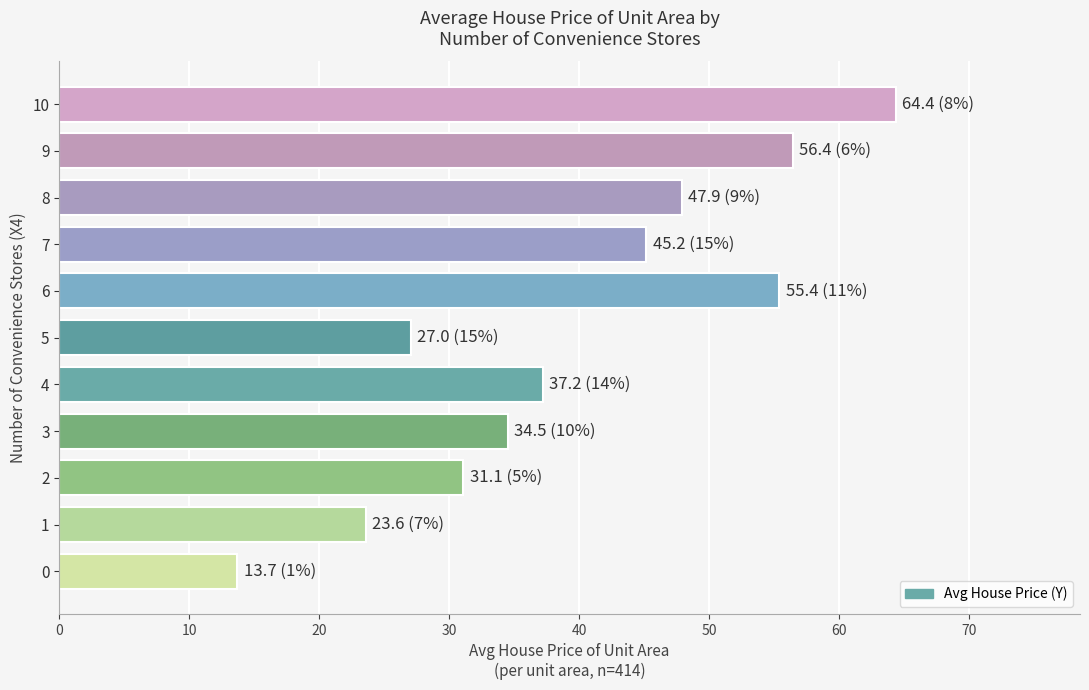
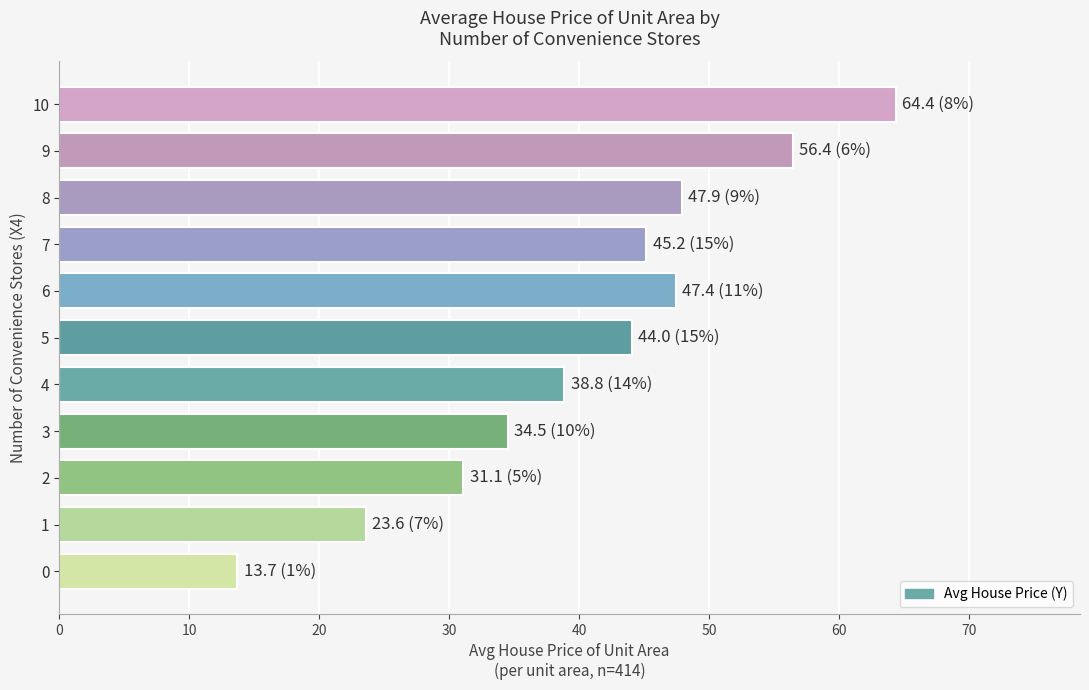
6: 55.4 -> 47.4
5: 27.0 -> 44.0
4: 37.2 -> 38.8
